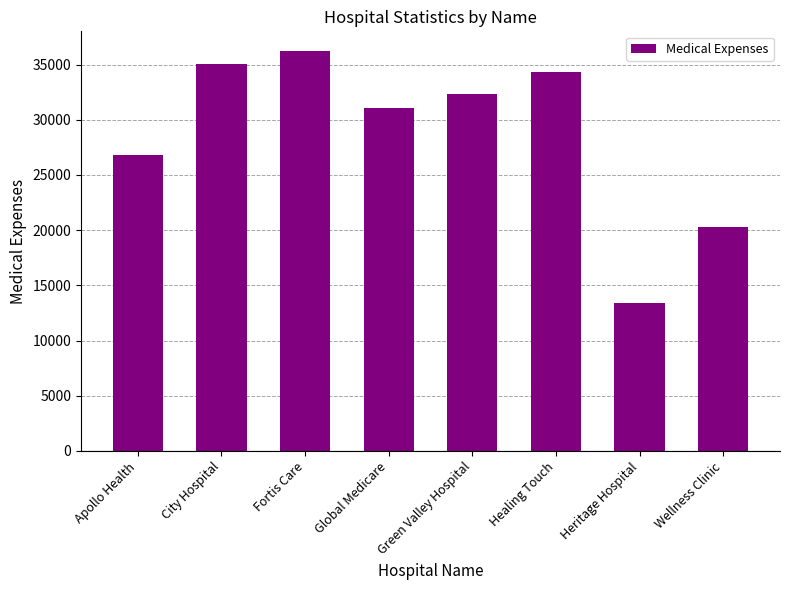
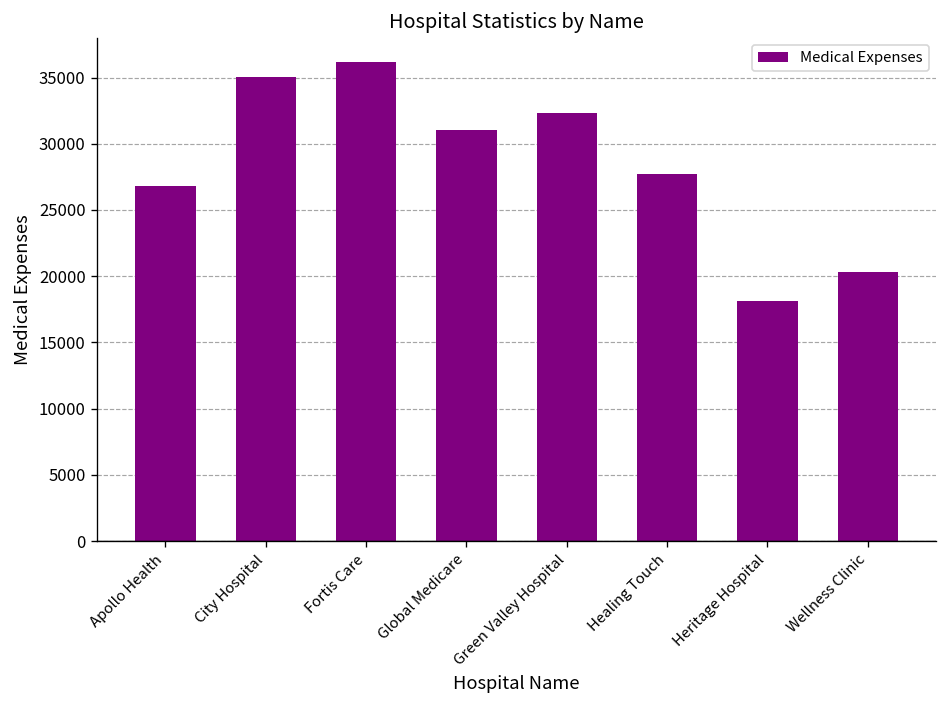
Healing Touch: 34300 -> 27700
Heritage Hospital: 13400 -> 18100
